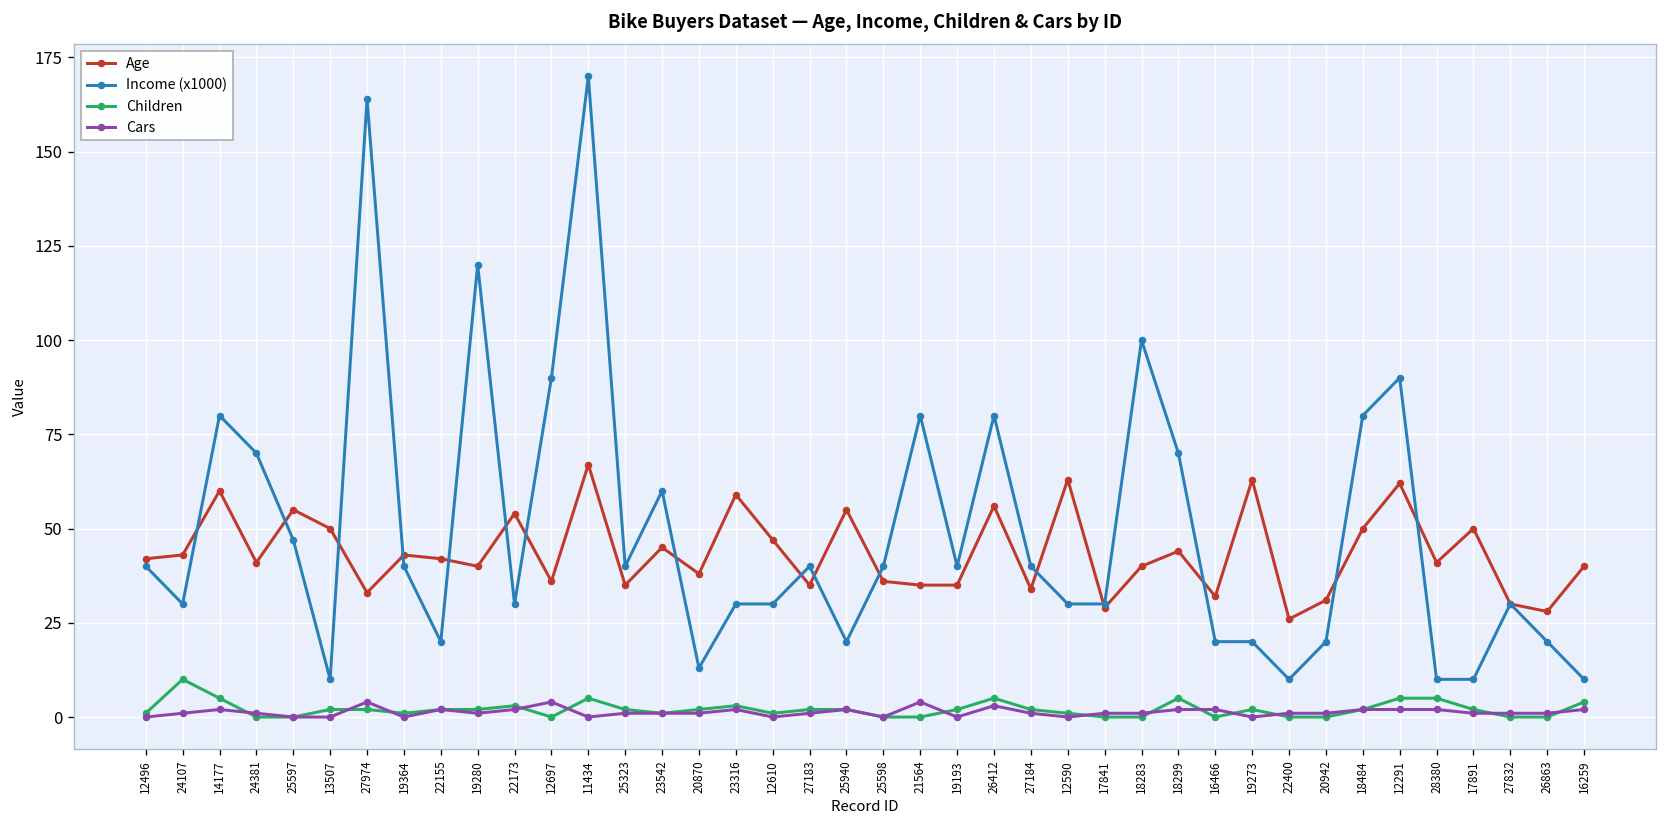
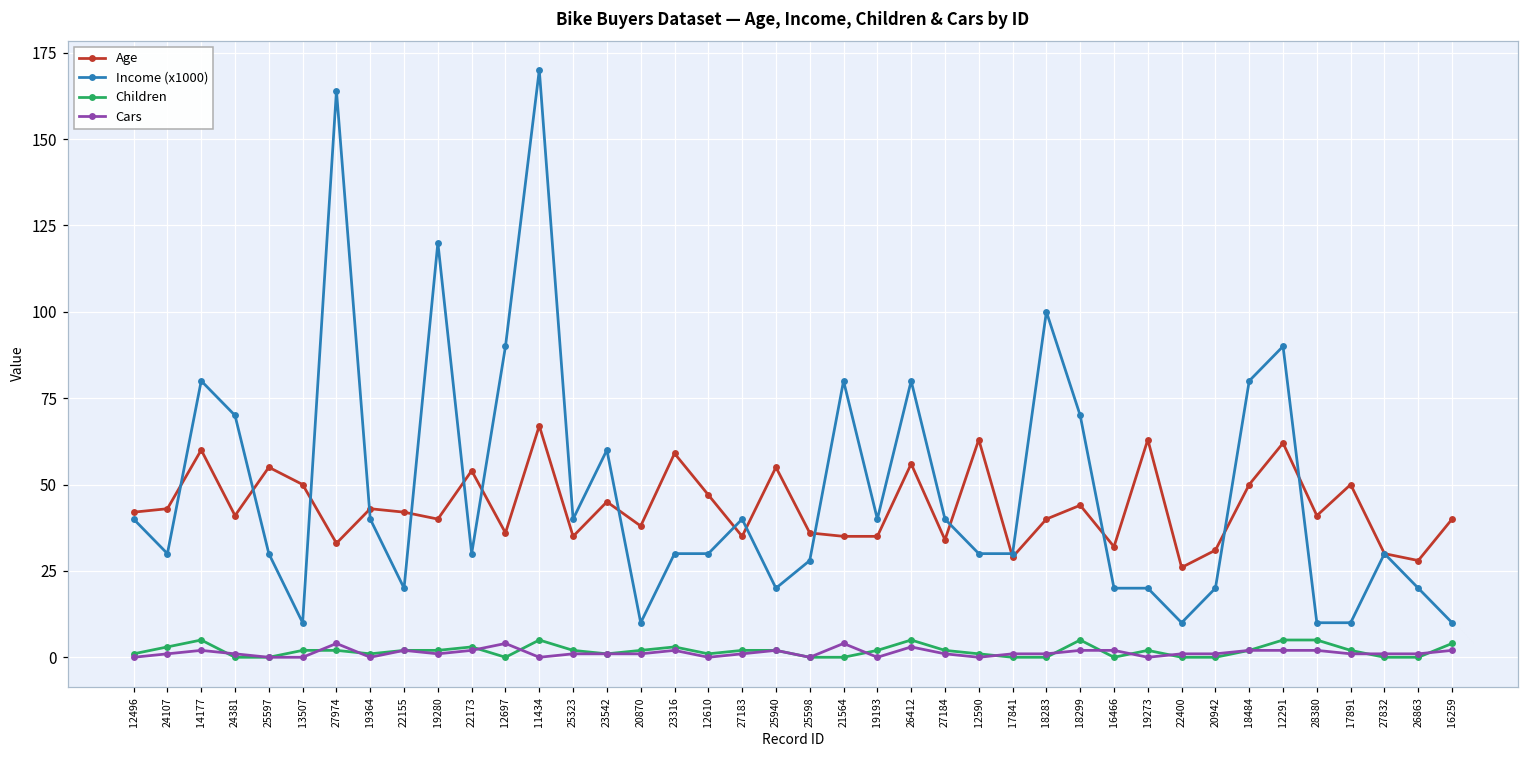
Children, 24107: 10 -> 3
Income (x1000), 25597: 47 -> 30
Income (x1000), 20870: 13 -> 10
Income (x1000), 25598: 40 -> 28
